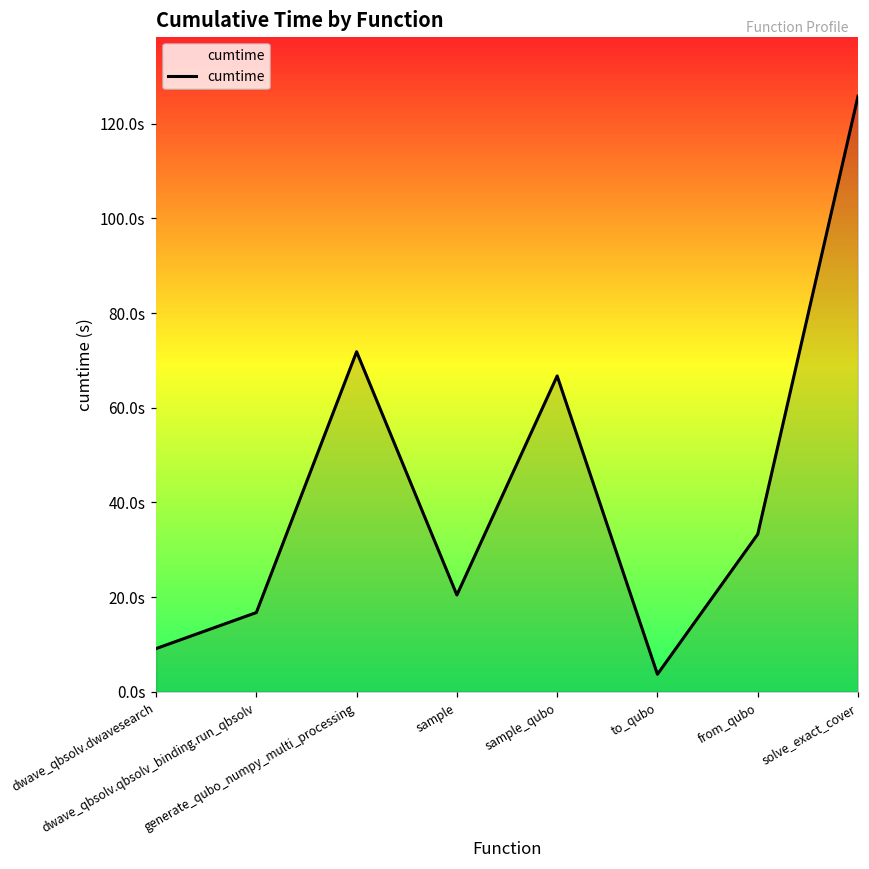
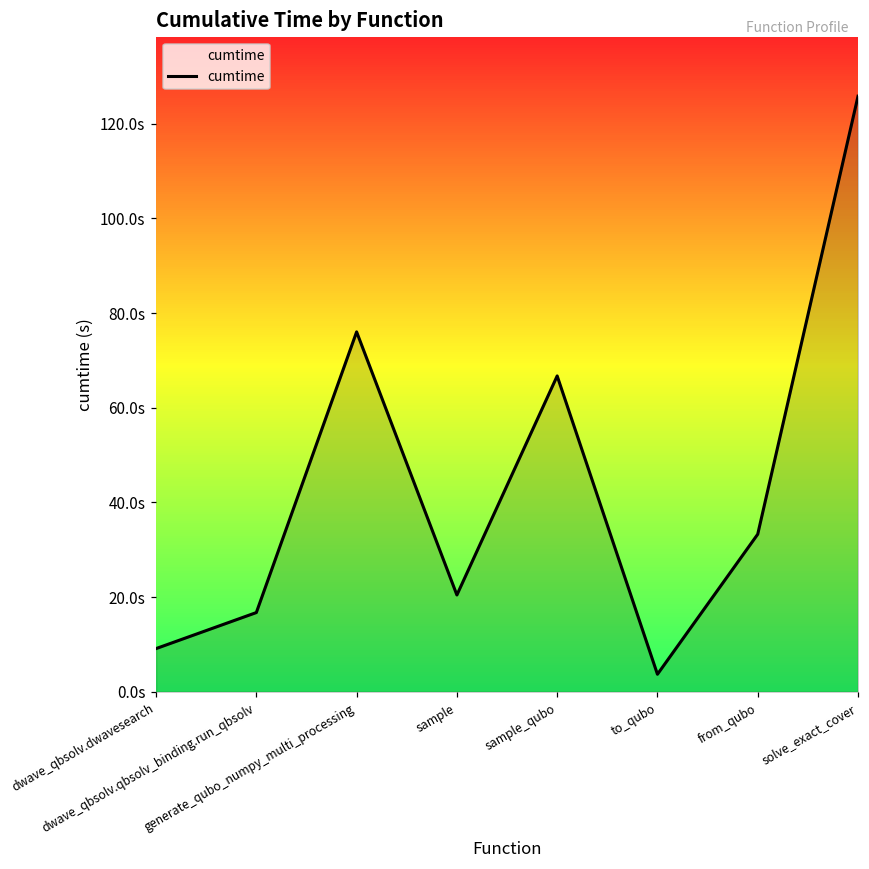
generate_qubo_numpy_multi_processing: 72s -> 76s
